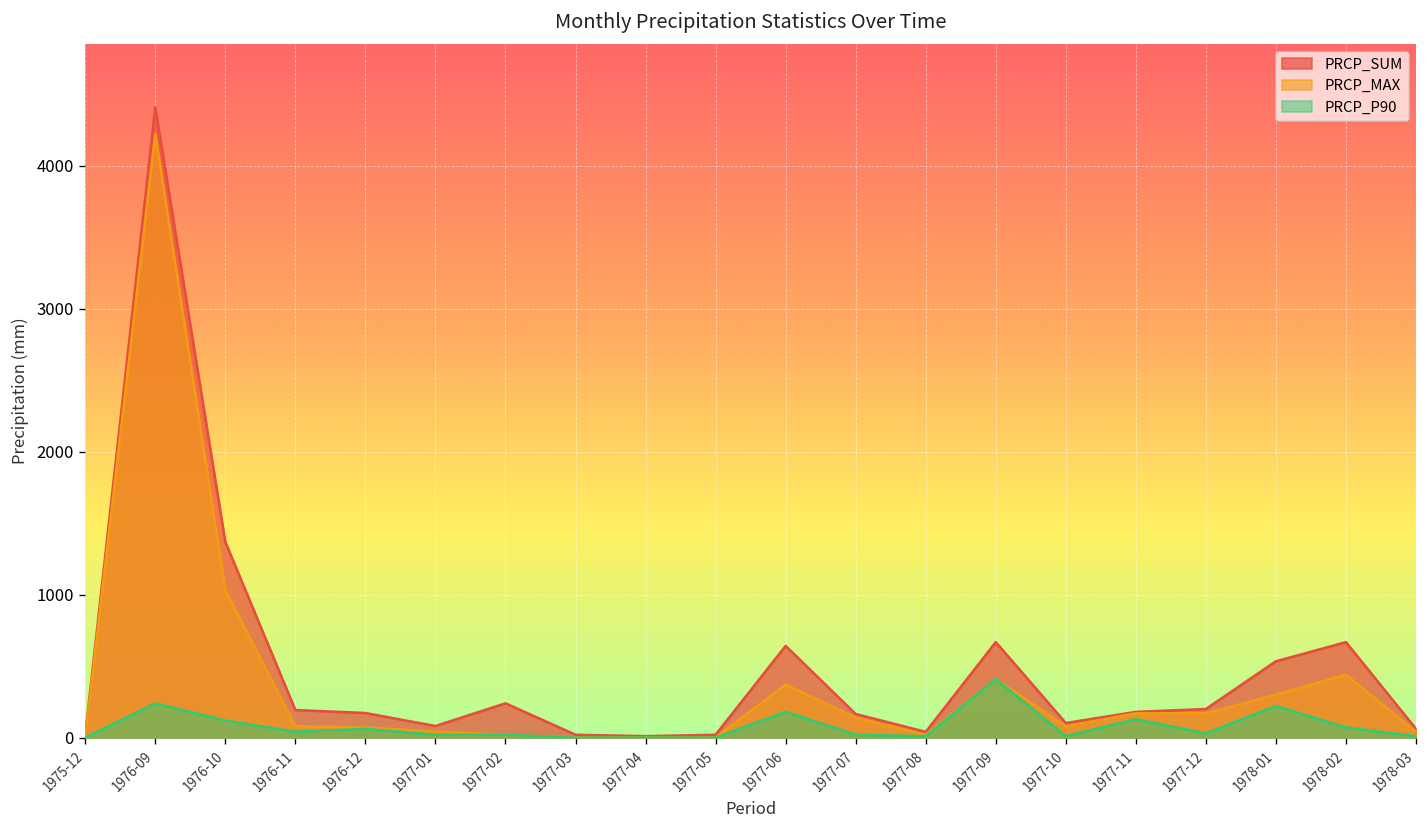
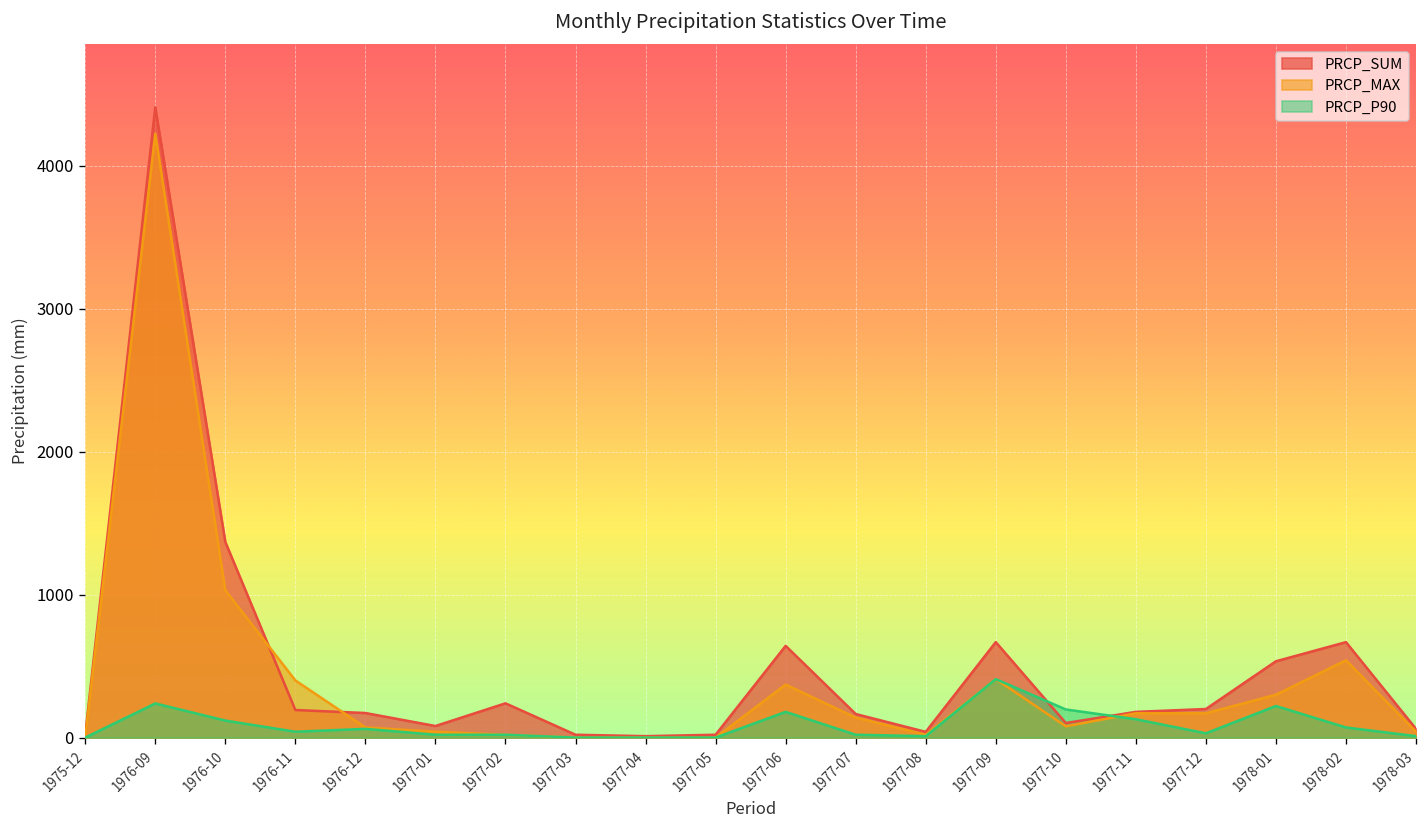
PRCP_MAX, 1976-11: 80 -> 400
PRCP_P90, 1977-10: 10 -> 200
PRCP_MAX, 1978-02: 440 -> 540
